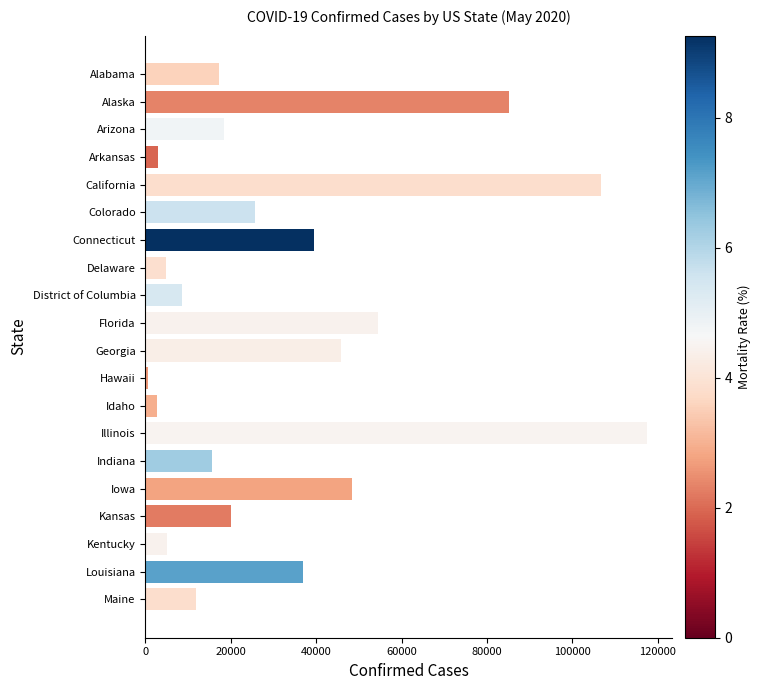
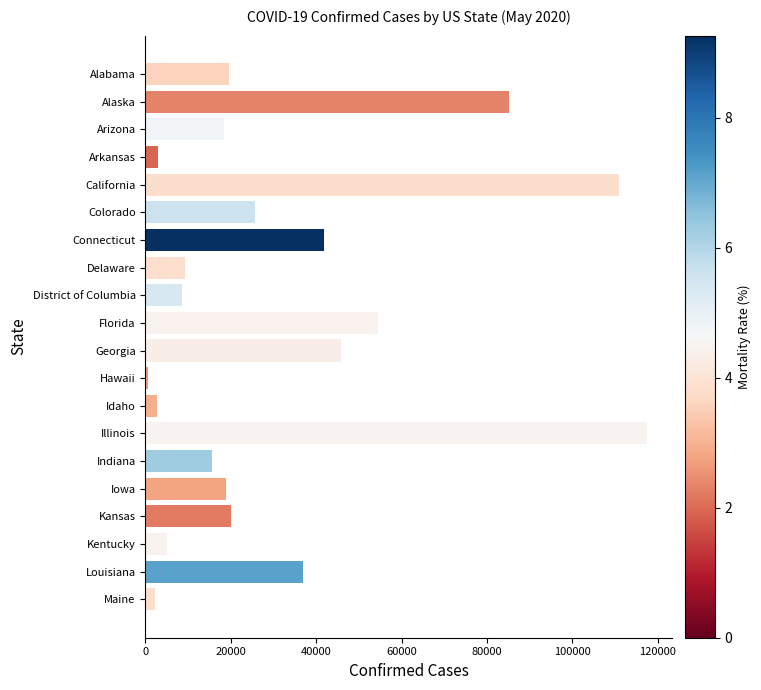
Alabama: 17000 -> 20000
California: 107000 -> 111000
Connecticut: 40000 -> 42000
Delaware: 5000 -> 9000
Iowa: 48000 -> 19000
Maine: 12000 -> 2000
